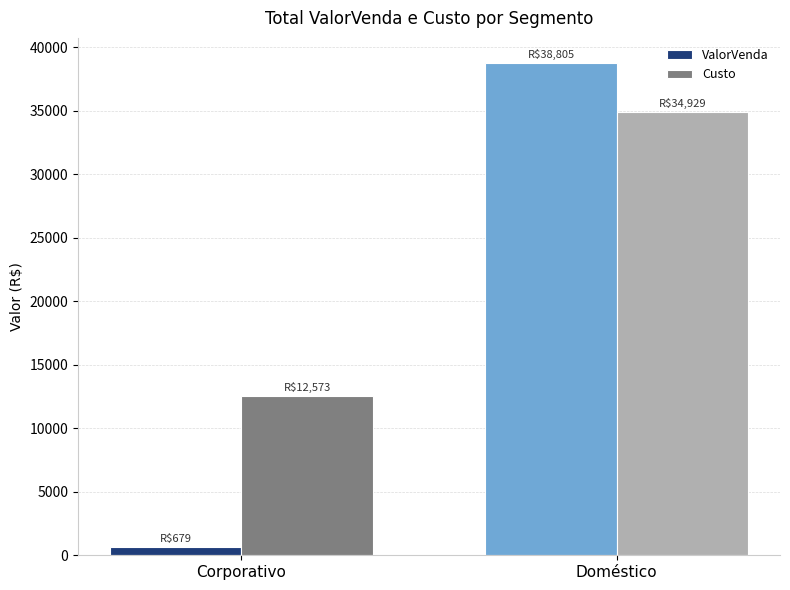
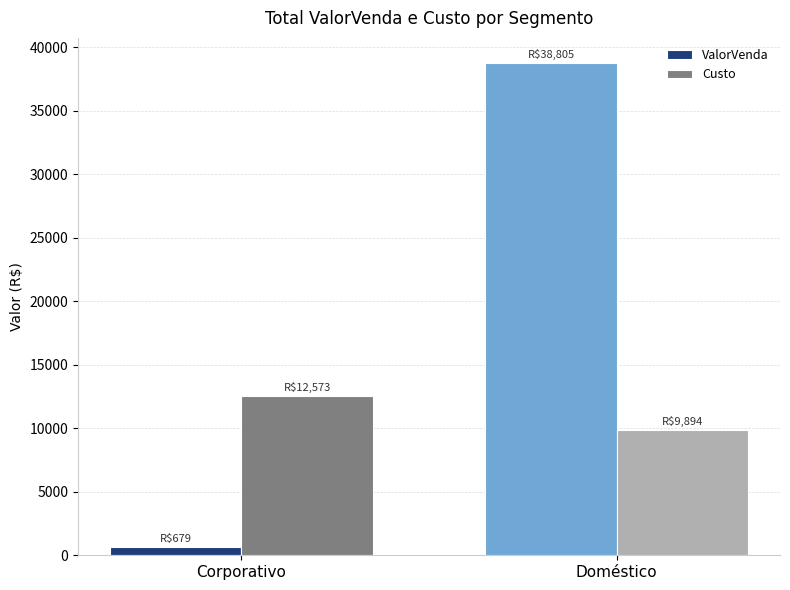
Custo, Doméstico: $34,929 -> $9,894
